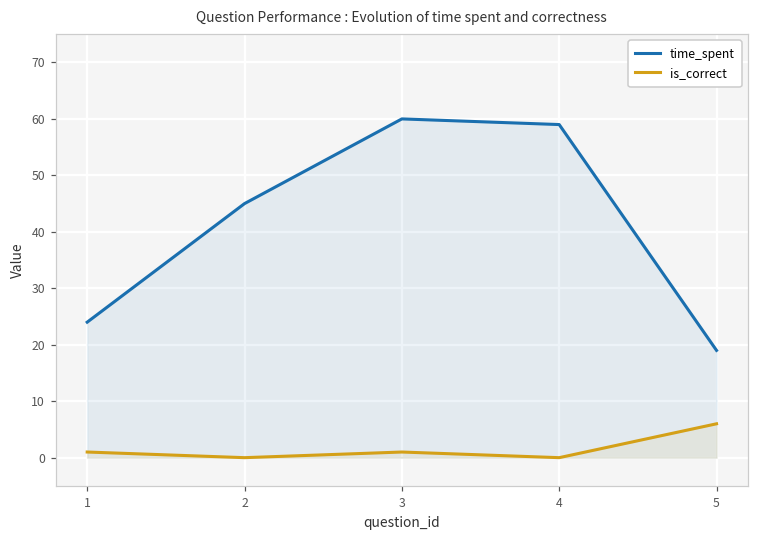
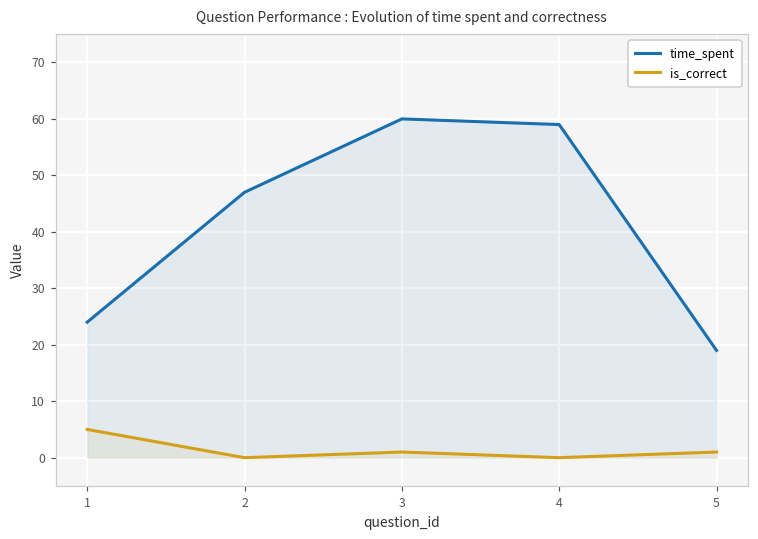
is_correct, 1: 1 -> 5
time_spent, 2: 45 -> 47
is_correct, 5: 6 -> 1
